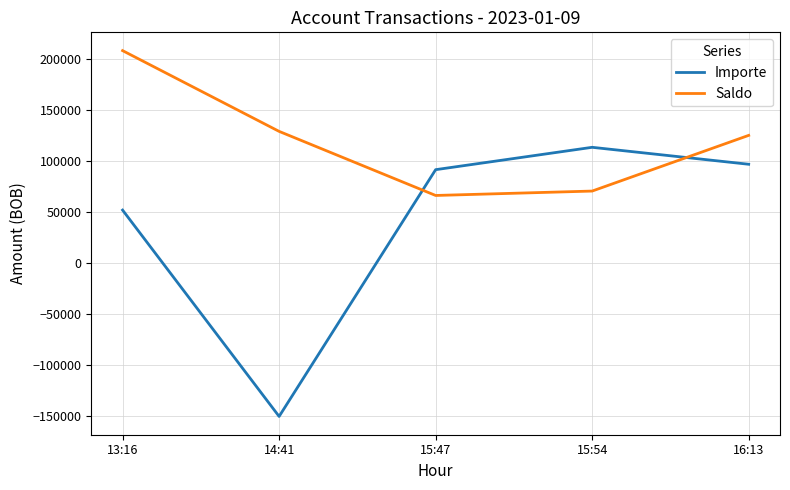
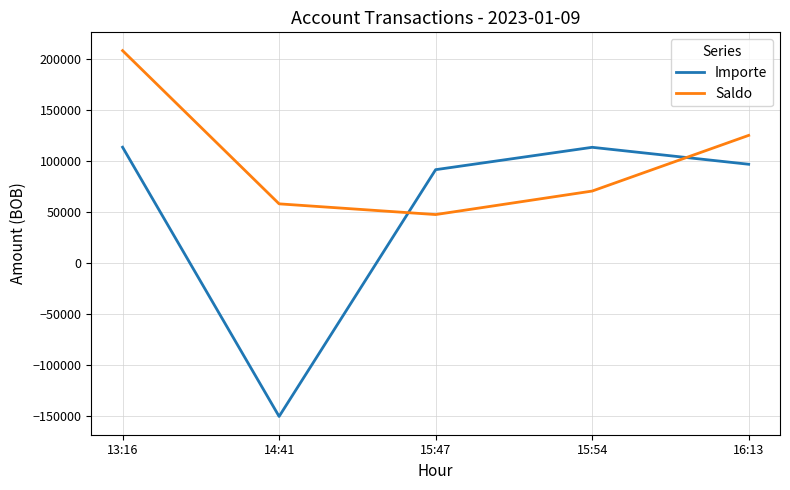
Importe, 13:16: 52000 -> 114000
Saldo, 14:41: 129000 -> 58000
Saldo, 15:47: 66000 -> 48000
